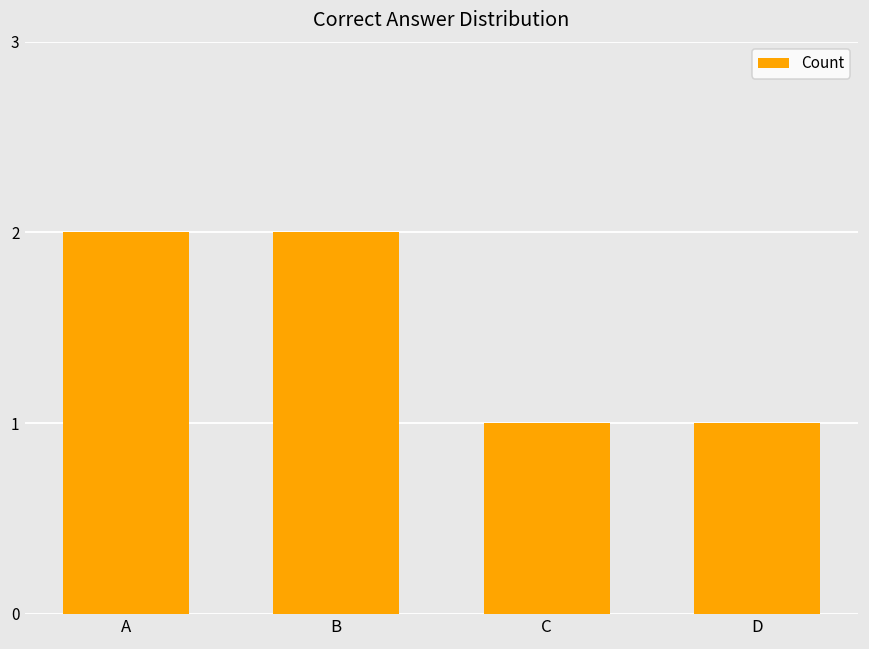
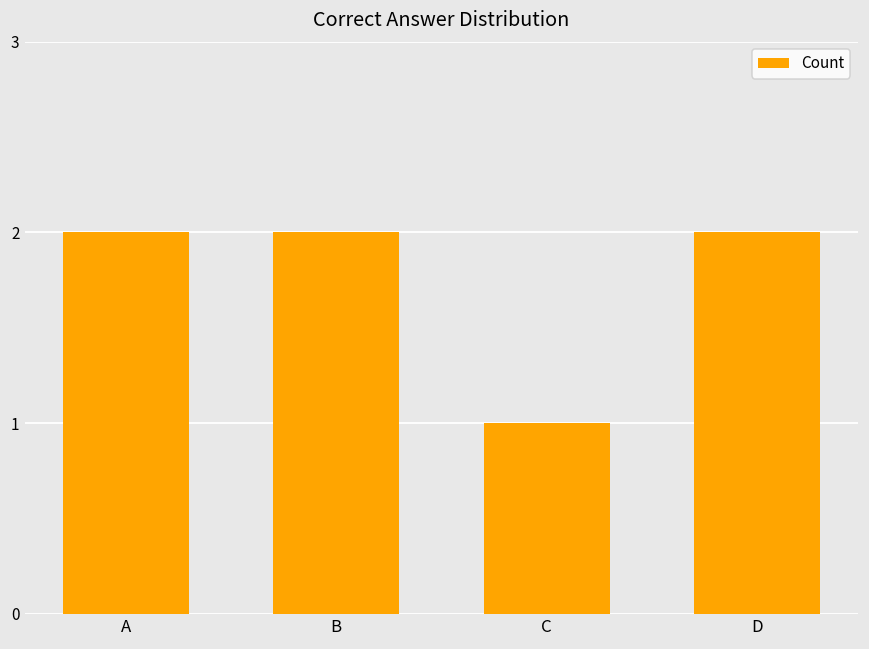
D: 1 -> 2
